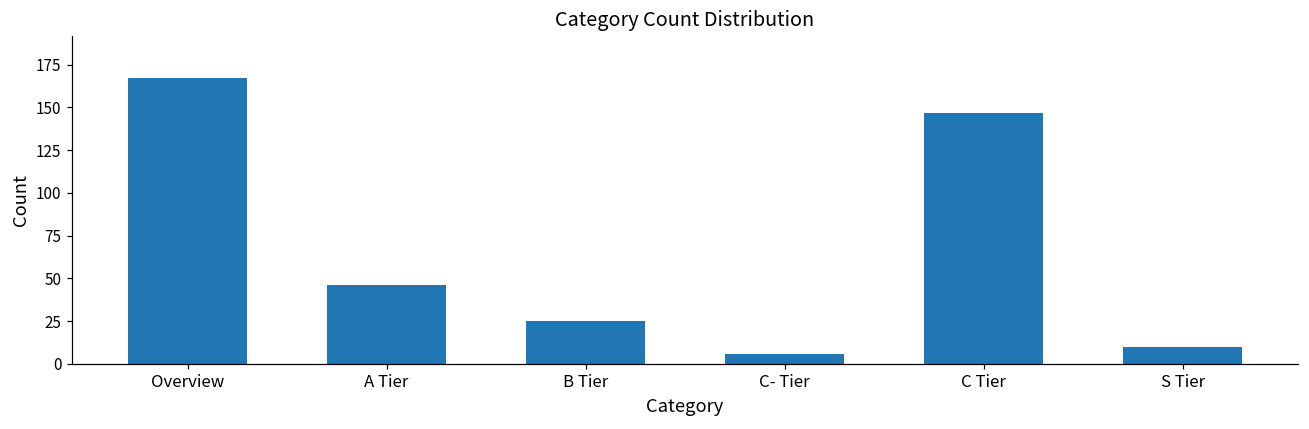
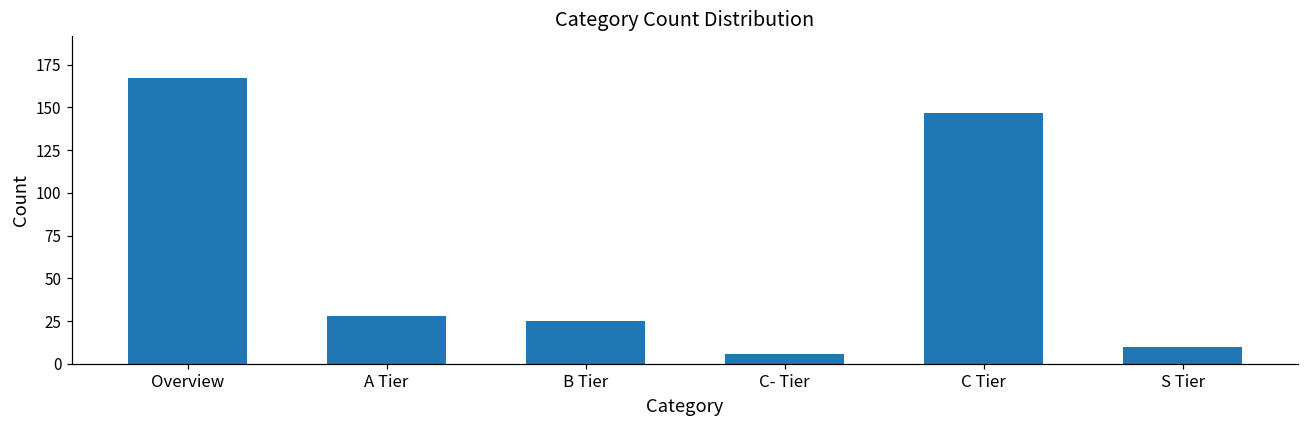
A Tier: 46 -> 28
